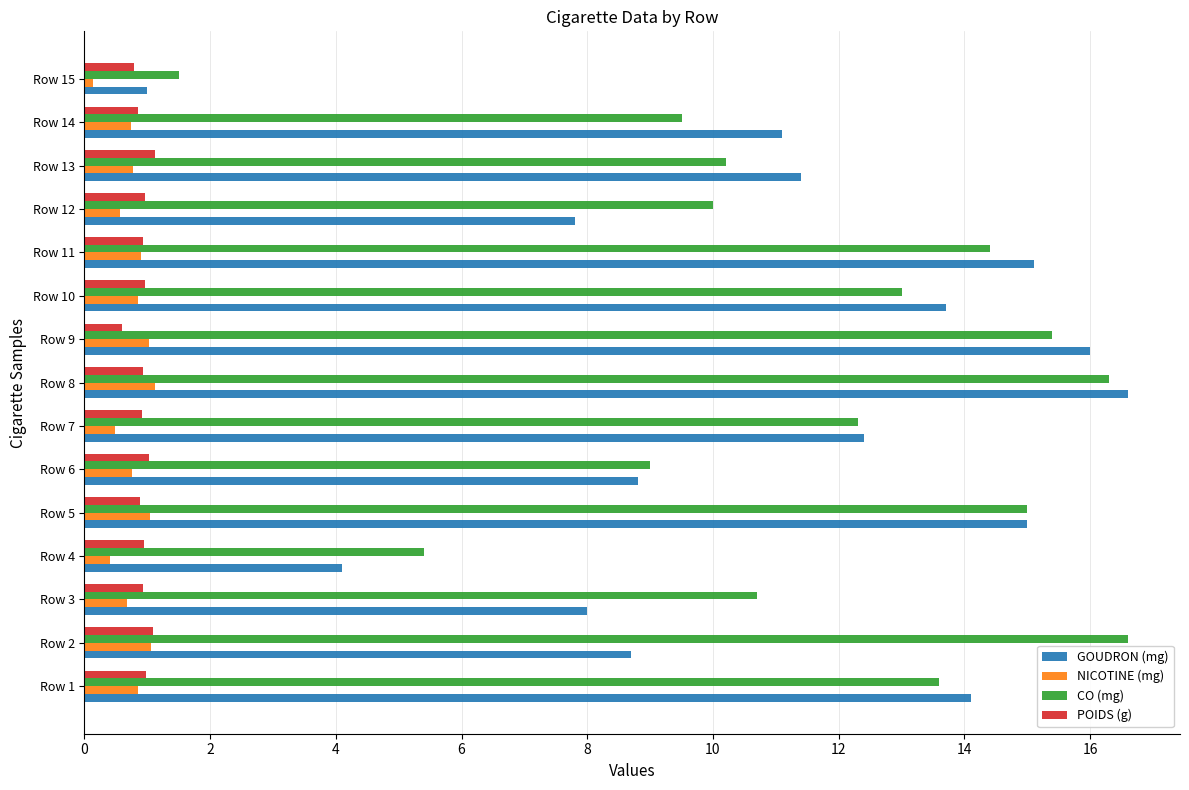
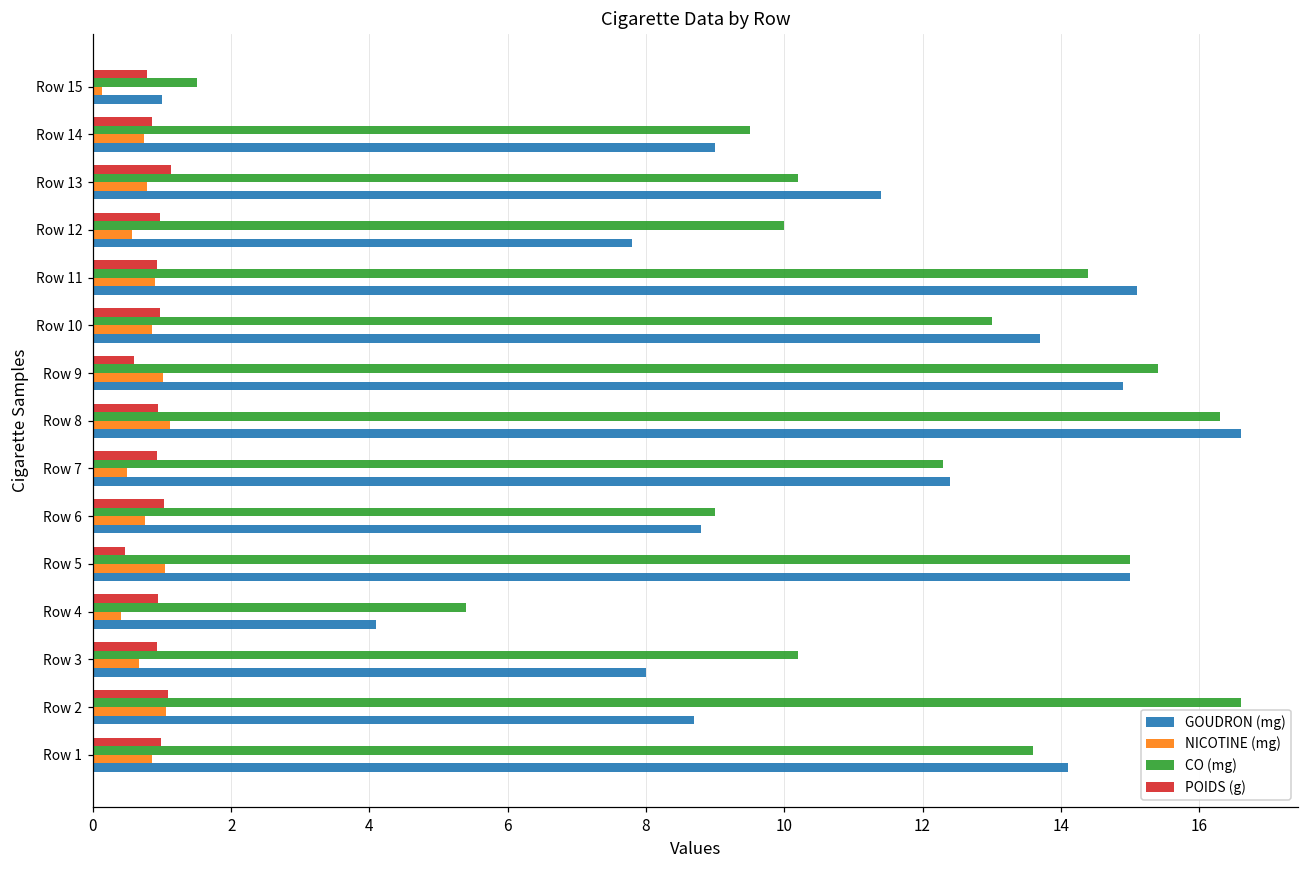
GOUDRON (mg), Row 14: 11.1 -> 9.0
GOUDRON (mg), Row 9: 16.0 -> 14.9
POIDS (g), Row 5: 0.9 -> 0.5
CO (mg), Row 3: 10.7 -> 10.2
